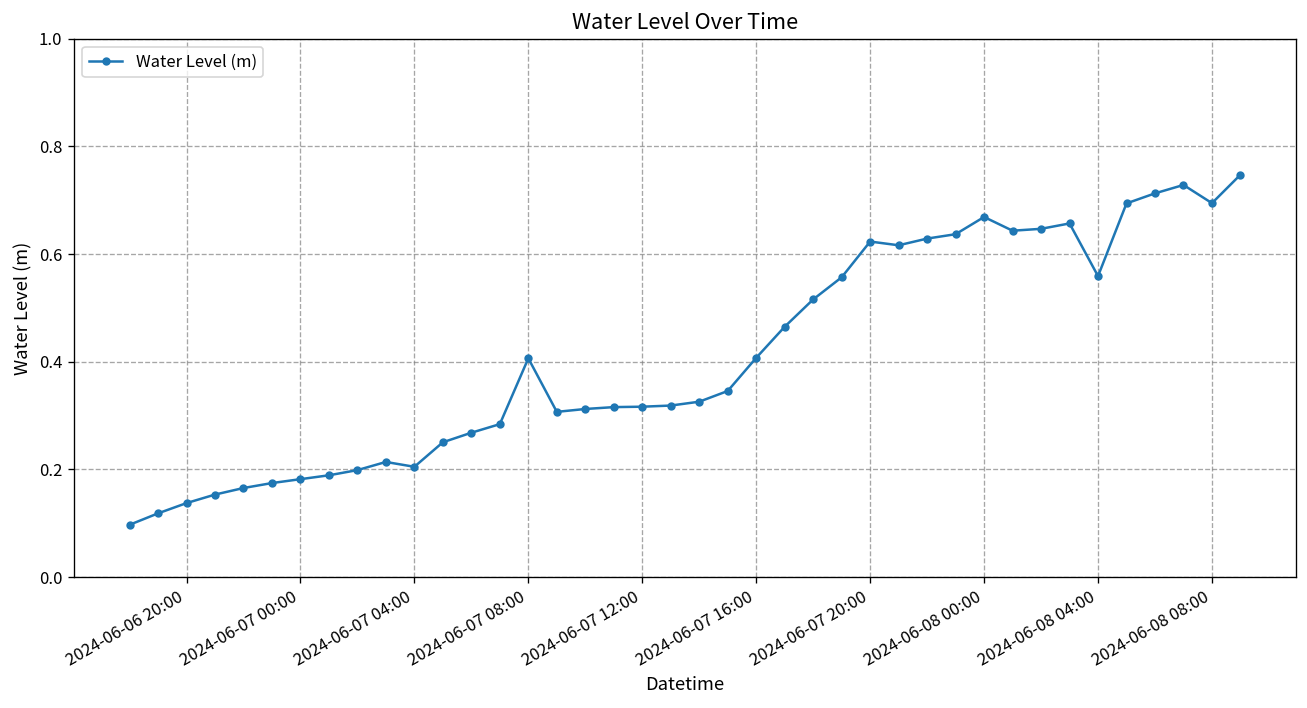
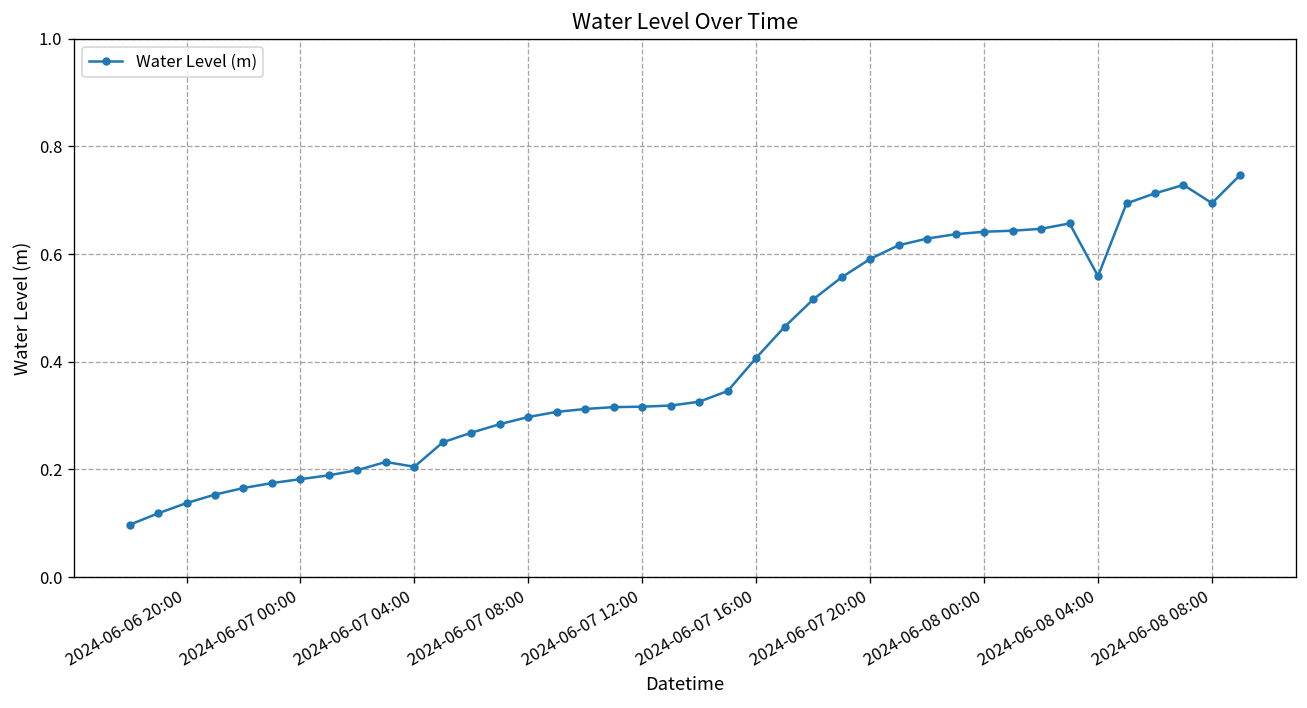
2024-06-07 08:00: 0.41 -> 0.30
2024-06-07 20:00: 0.62 -> 0.59
2024-06-08 00:00: 0.67 -> 0.64
